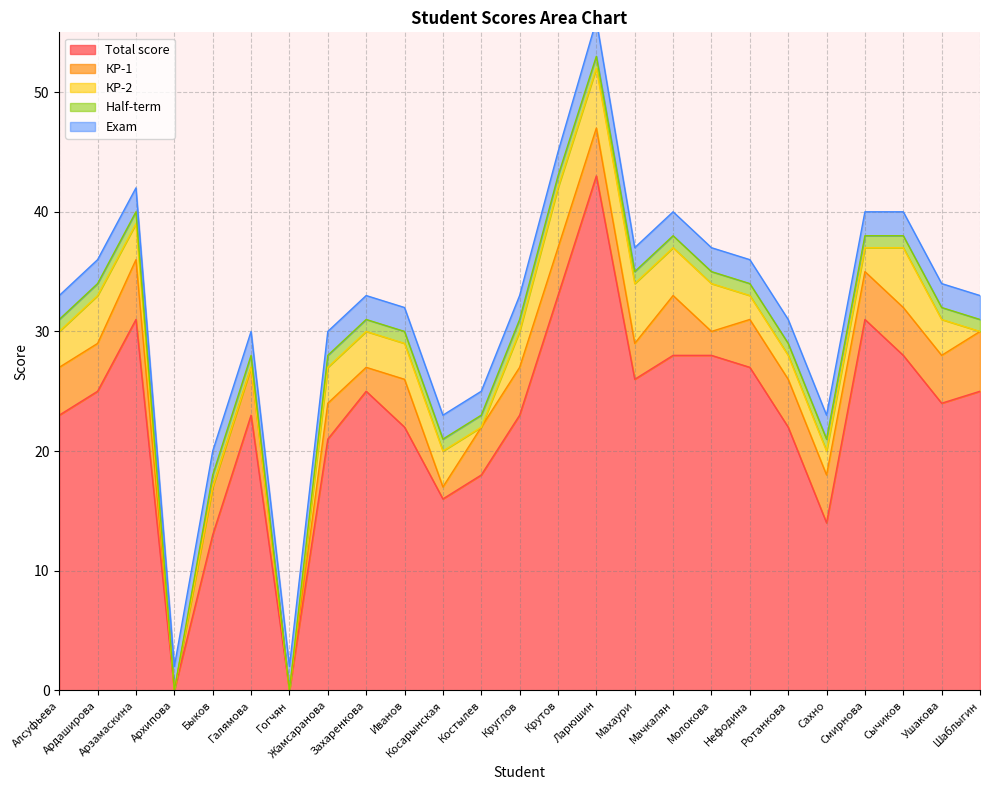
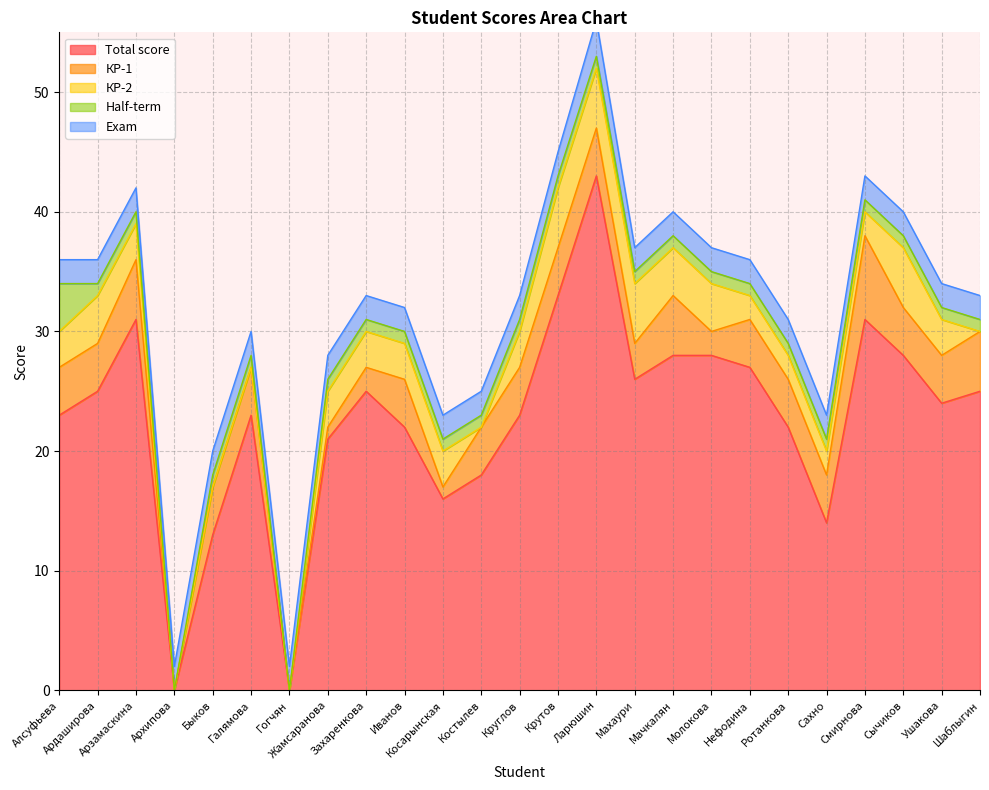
Half-term, Алсуфьева: 1 -> 4
КР-1, Жамсаранова: 3 -> 1
КР-1, Смирнова: 4 -> 7
